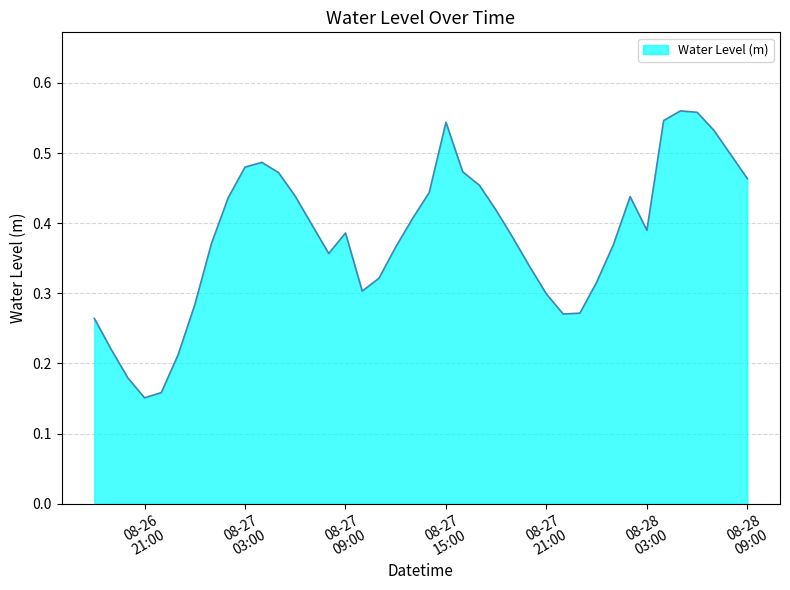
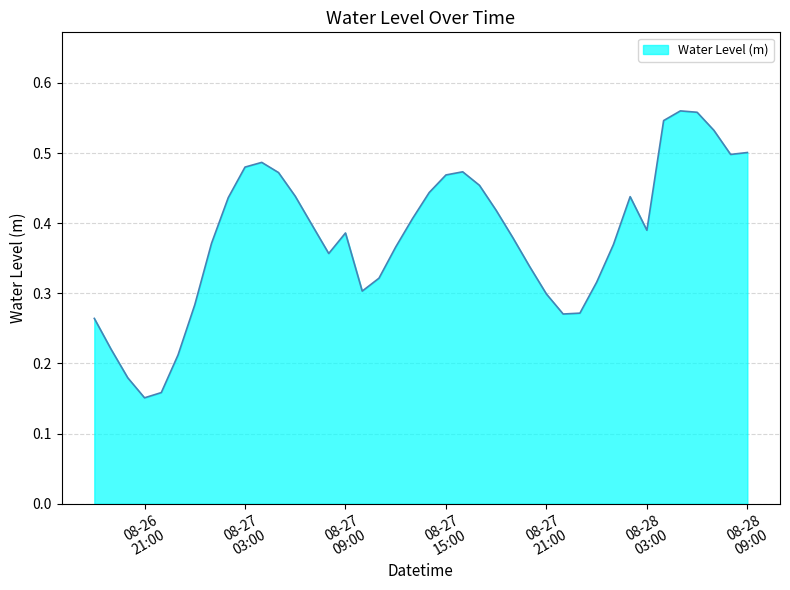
08-27 15:00: 0.54 -> 0.47
08-28 09:00: 0.46 -> 0.50
